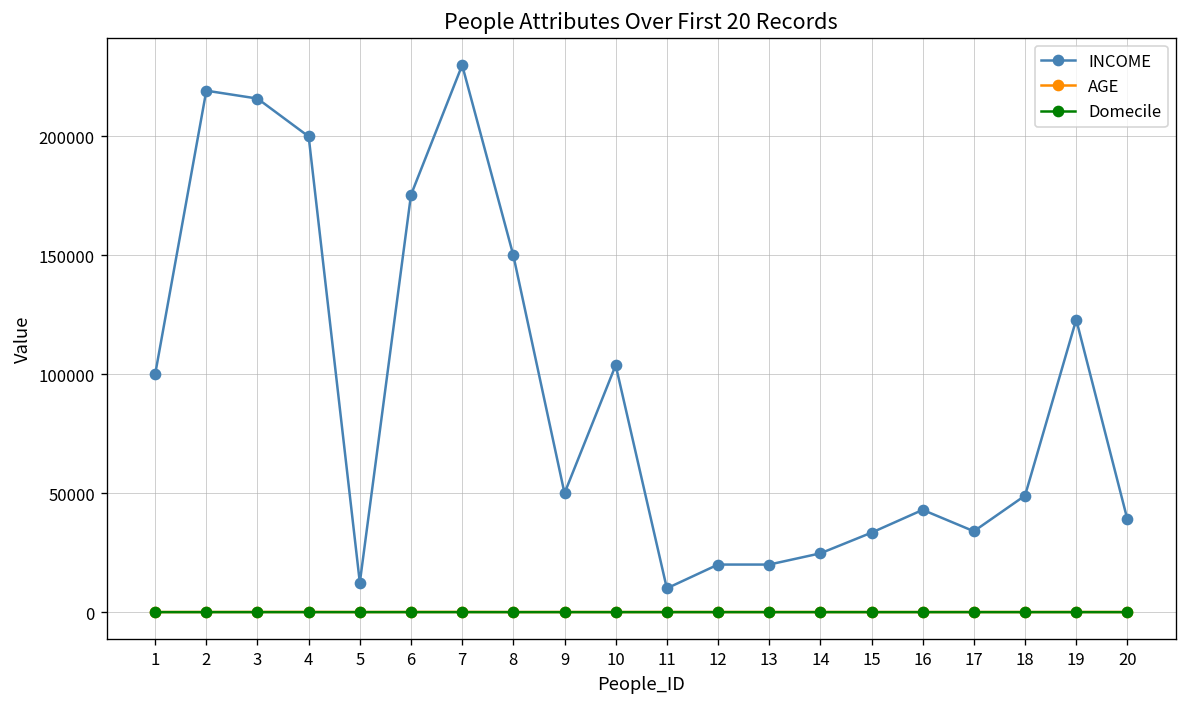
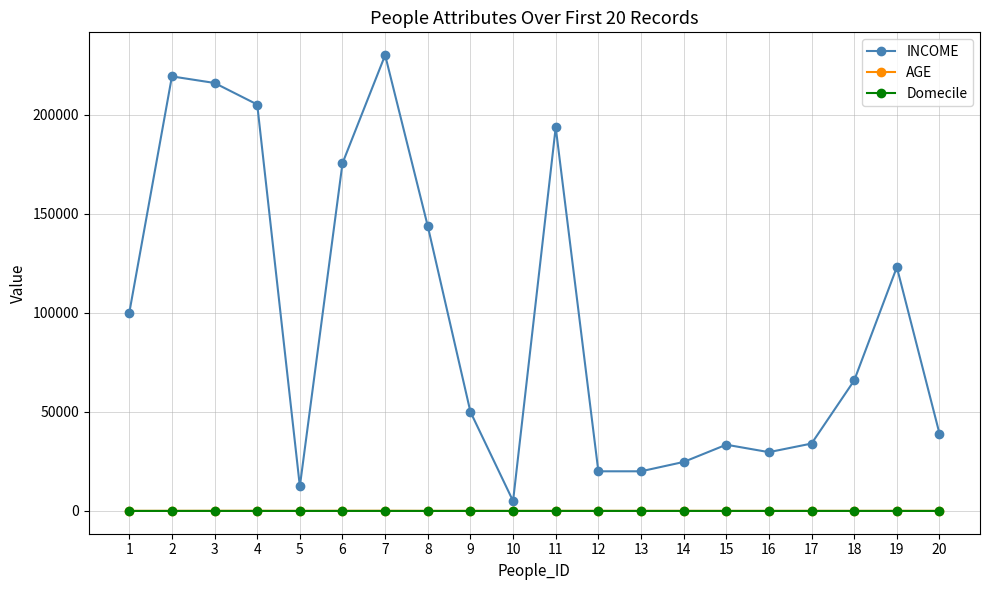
INCOME, 4: 200000 -> 205000
INCOME, 8: 150000 -> 144000
INCOME, 10: 104000 -> 5000
INCOME, 11: 10000 -> 194000
INCOME, 16: 43000 -> 30000
INCOME, 18: 49000 -> 66000
